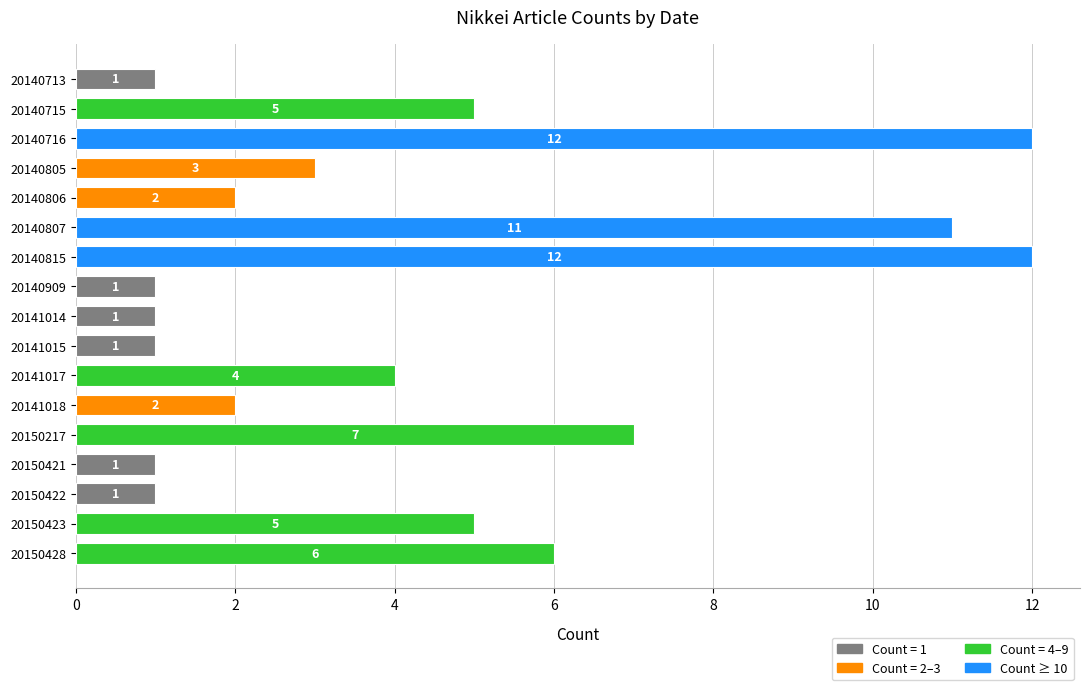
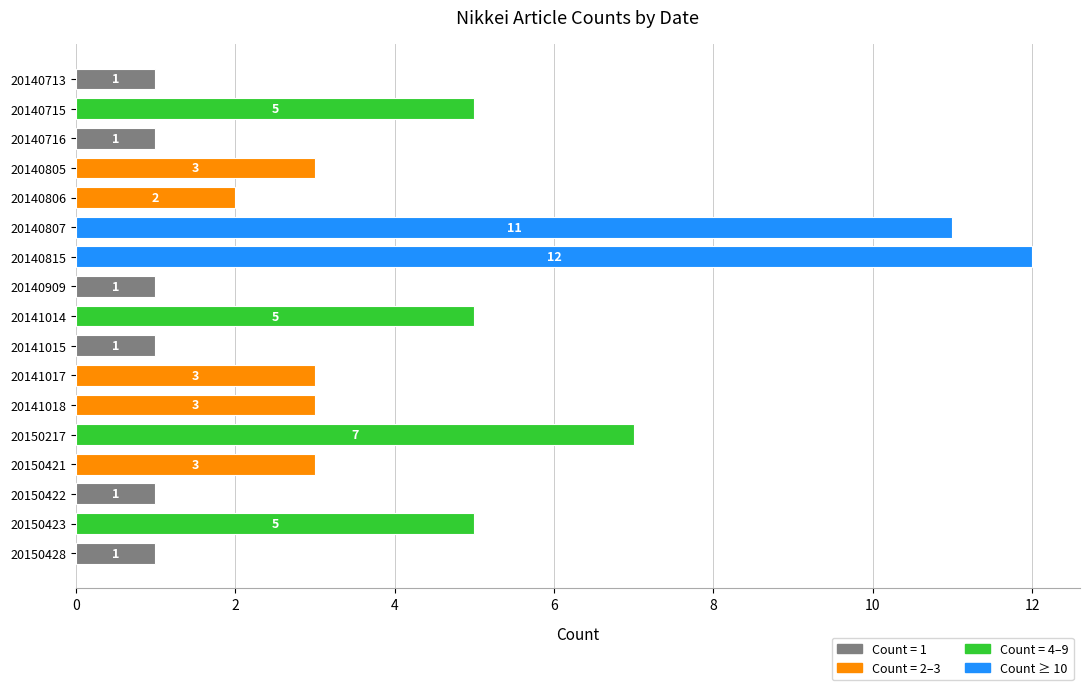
20140716: 12 -> 1
20141014: 1 -> 5
20141017: 4 -> 3
20141018: 2 -> 3
20150421: 1 -> 3
20150428: 6 -> 1
